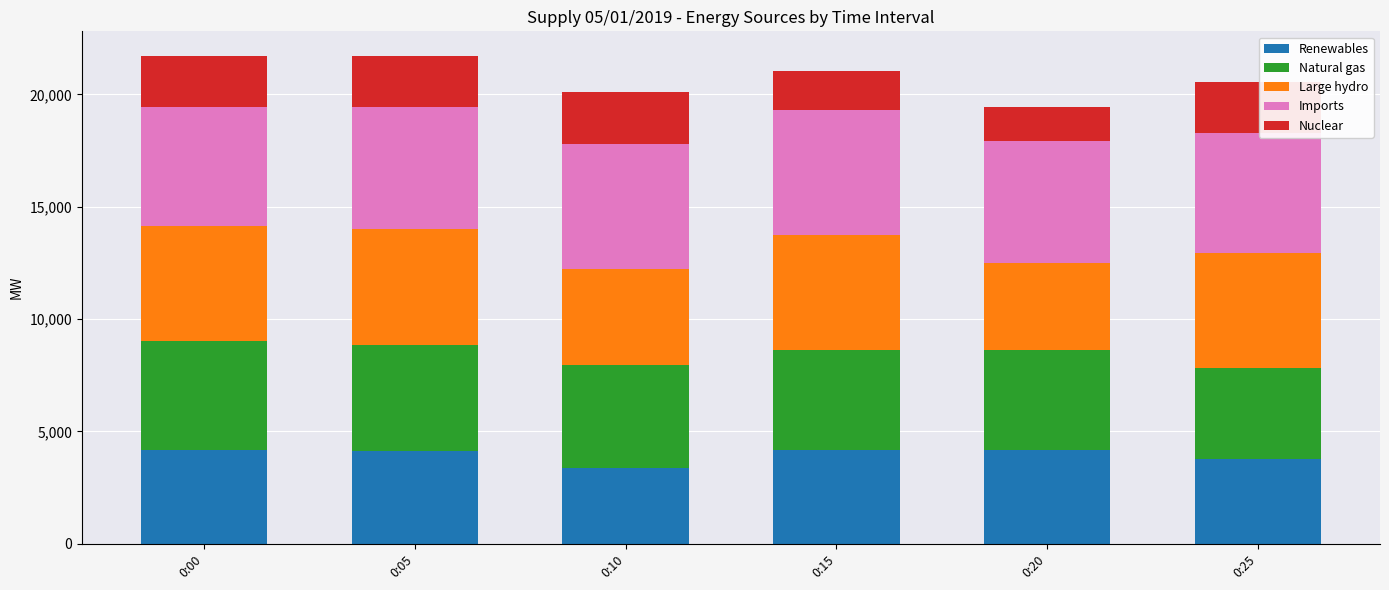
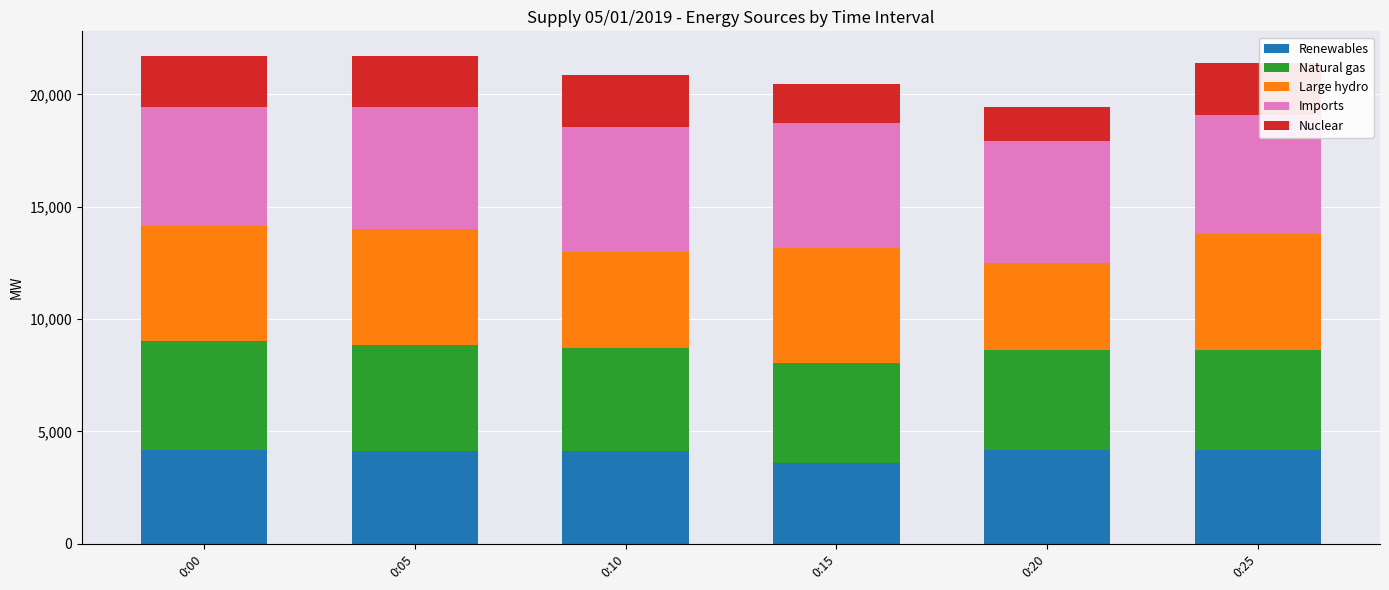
Renewables, 0:10: 3,400 -> 4,200
Renewables, 0:15: 4,200 -> 3,600
Renewables, 0:25: 3,800 -> 4,200
Natural gas, 0:25: 4,000 -> 4,400
